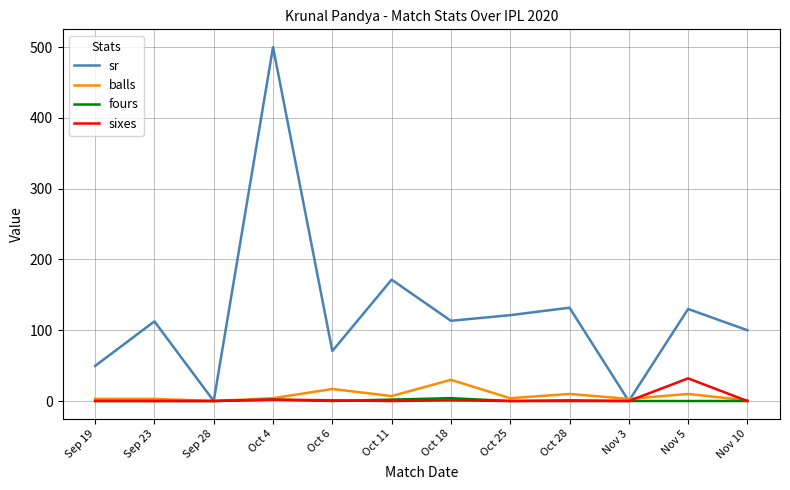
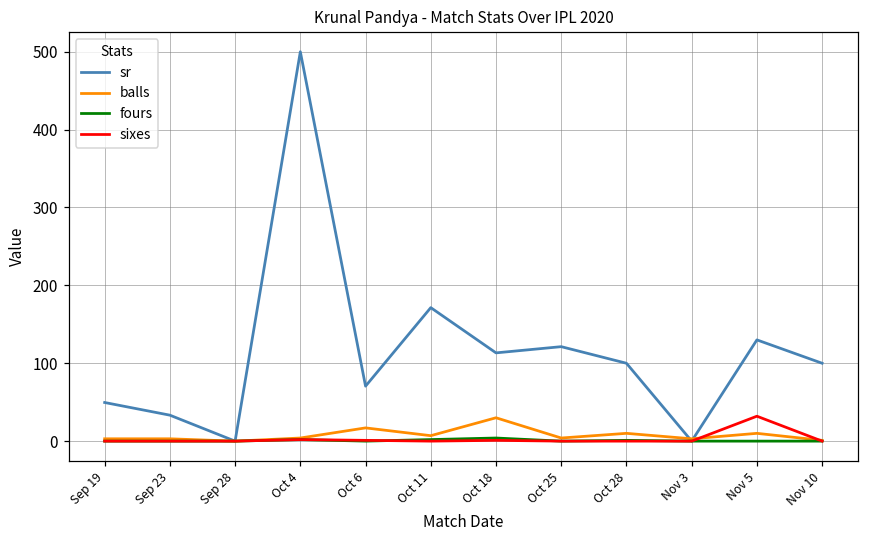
sr, Sep 23: 110 -> 30
sr, Oct 28: 130 -> 100
